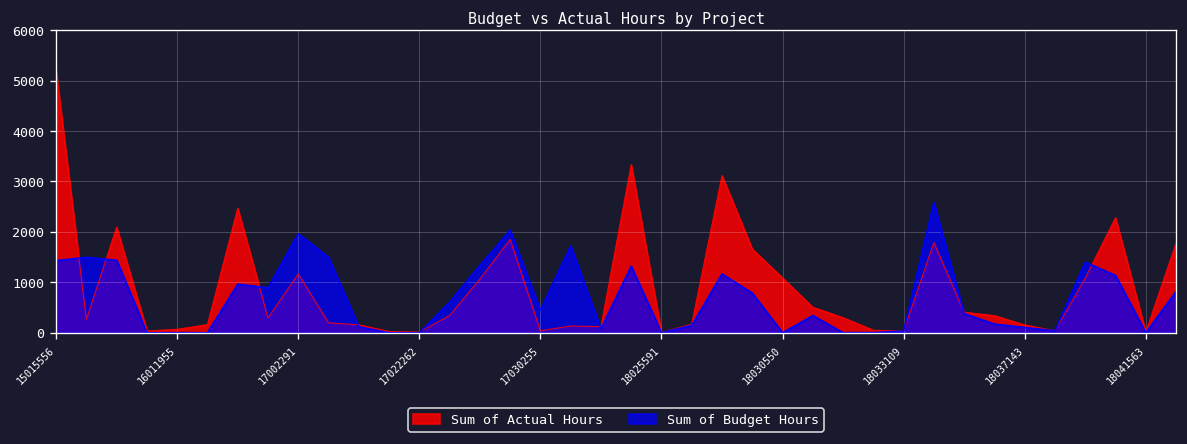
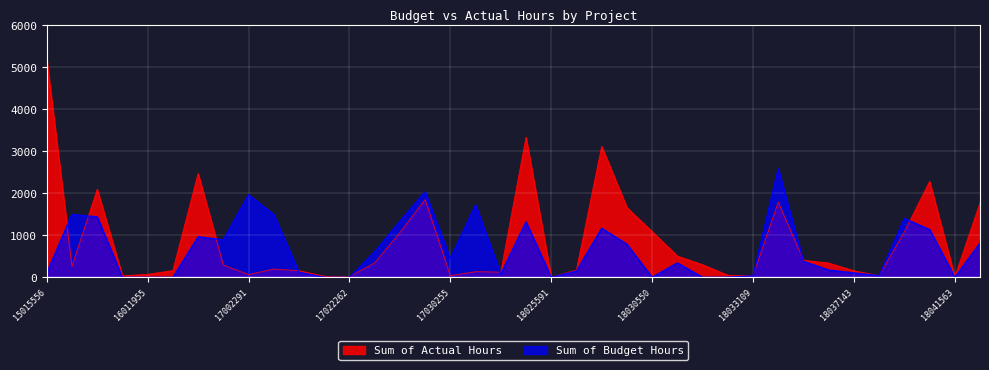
Sum of Budget Hours, 15015556: 1400 -> 100
Sum of Actual Hours, 17002291: 1200 -> 100
